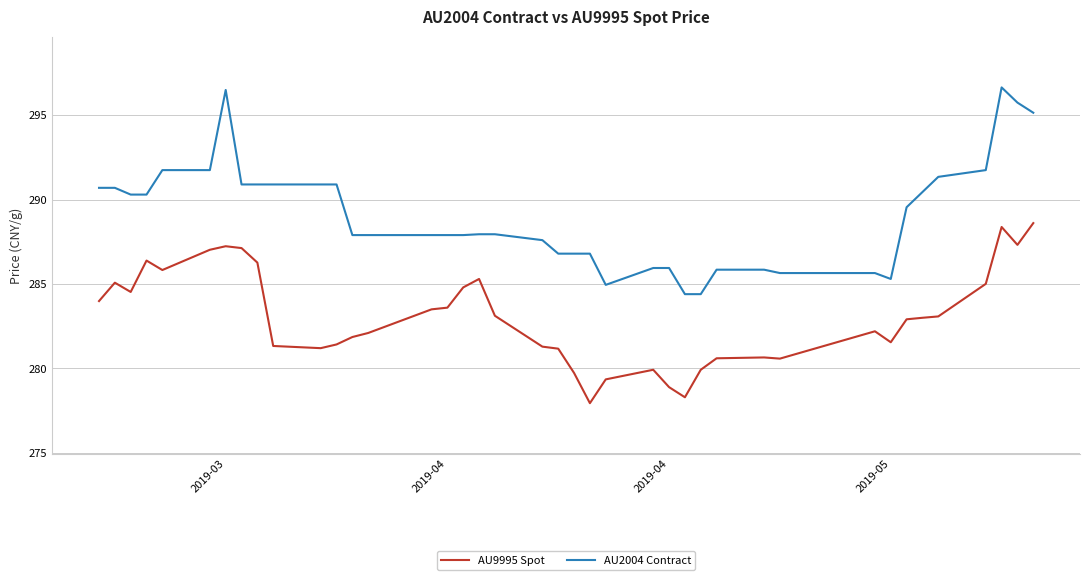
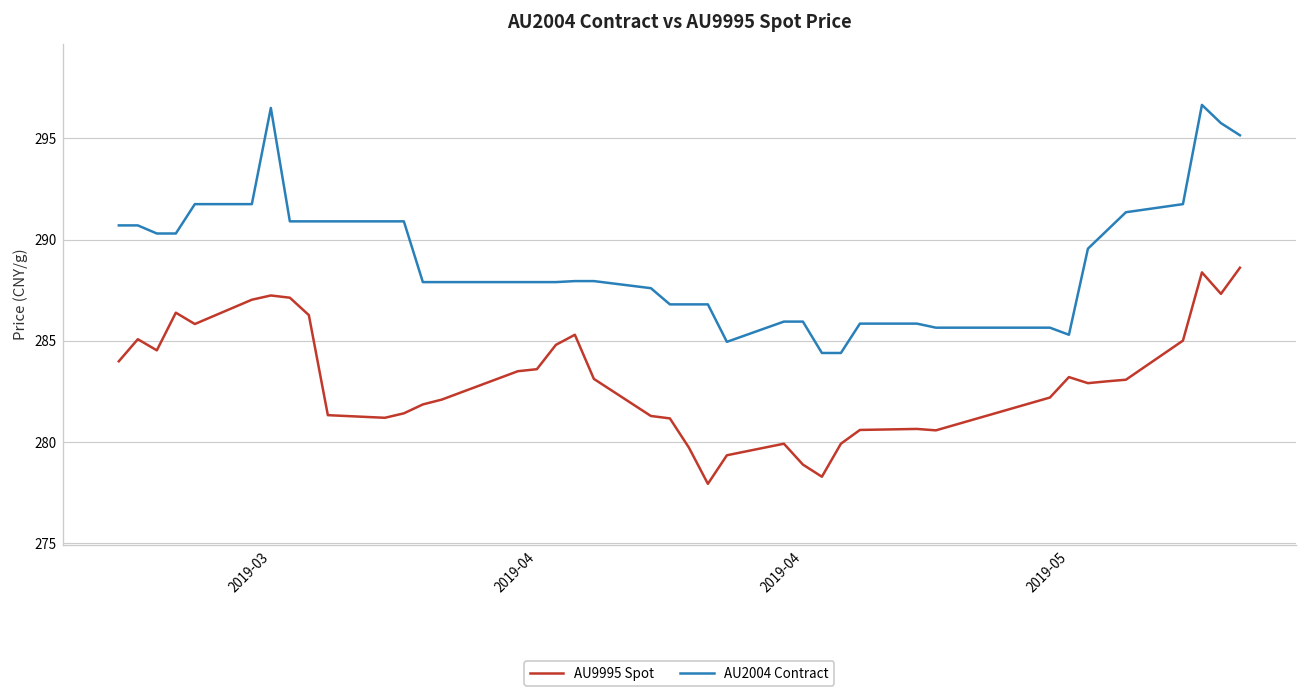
AU9995 Spot, 2019-05: 281.6 -> 283.2
